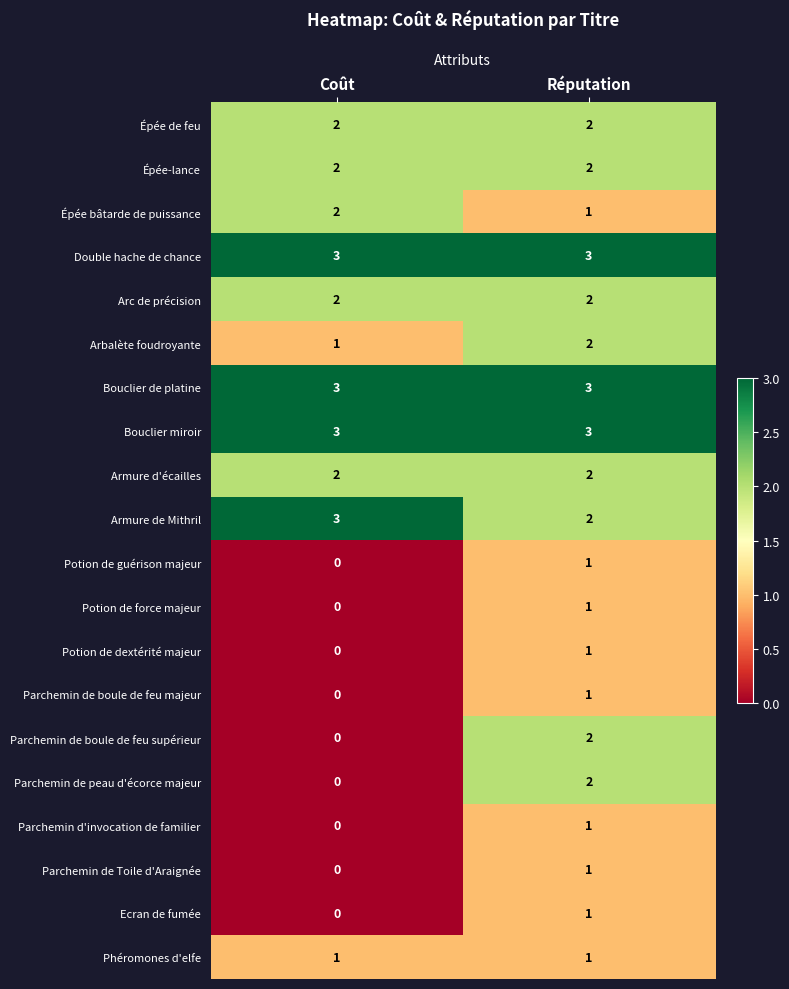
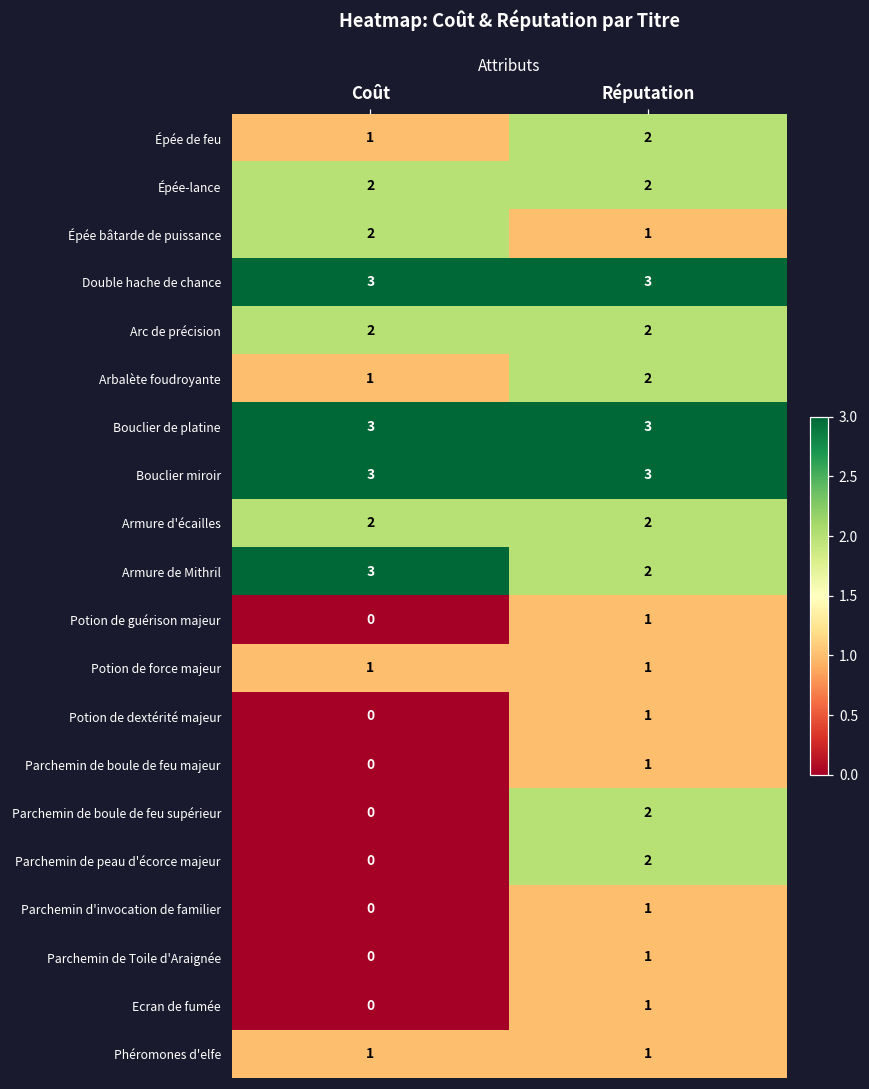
Épée de feu, Coût: 2 -> 1
Potion de force majeur, Coût: 0 -> 1
